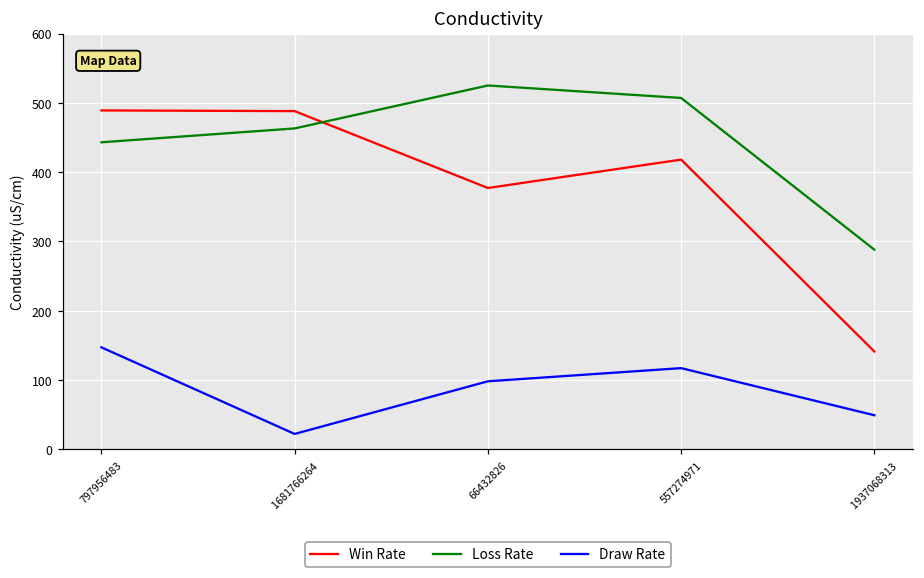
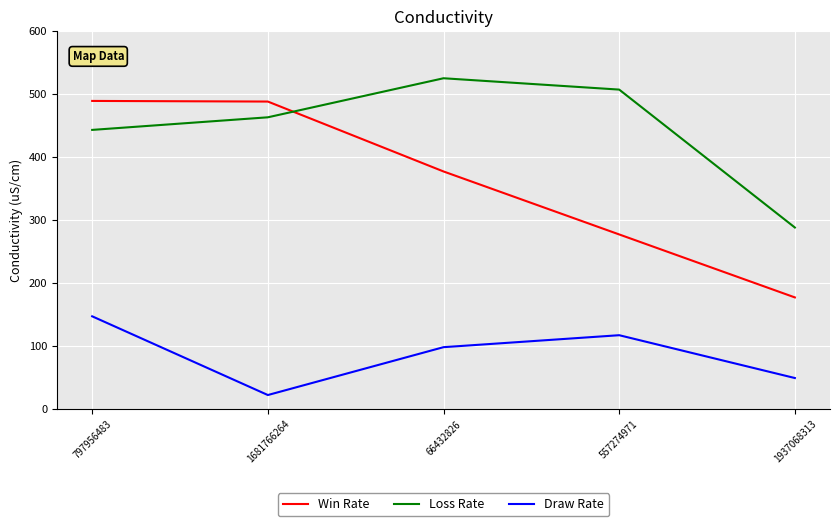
Win Rate, 557274971: 420 -> 280
Win Rate, 1937068313: 140 -> 180
